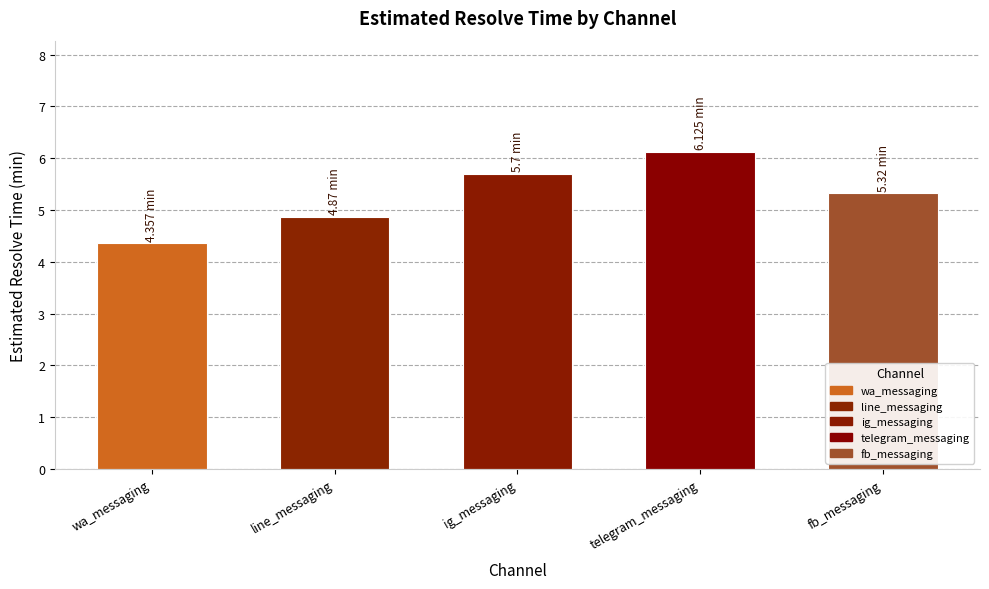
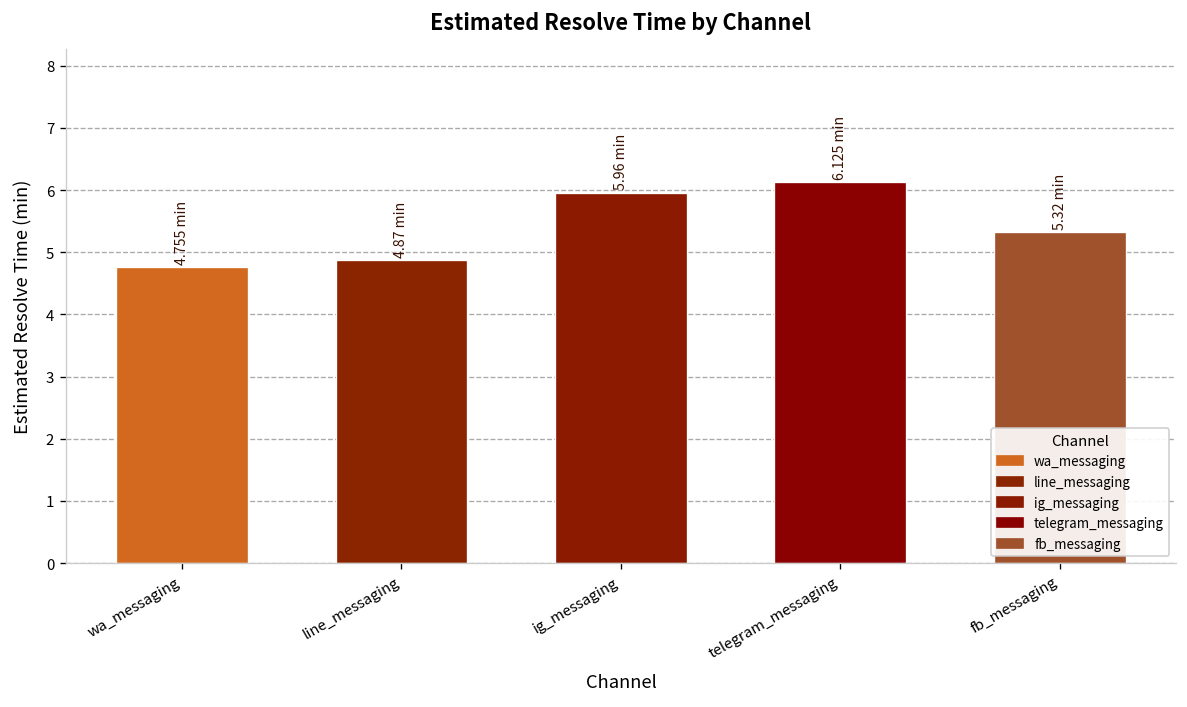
wa_messaging: 4.357 -> 4.755
ig_messaging: 5.7 -> 5.96
